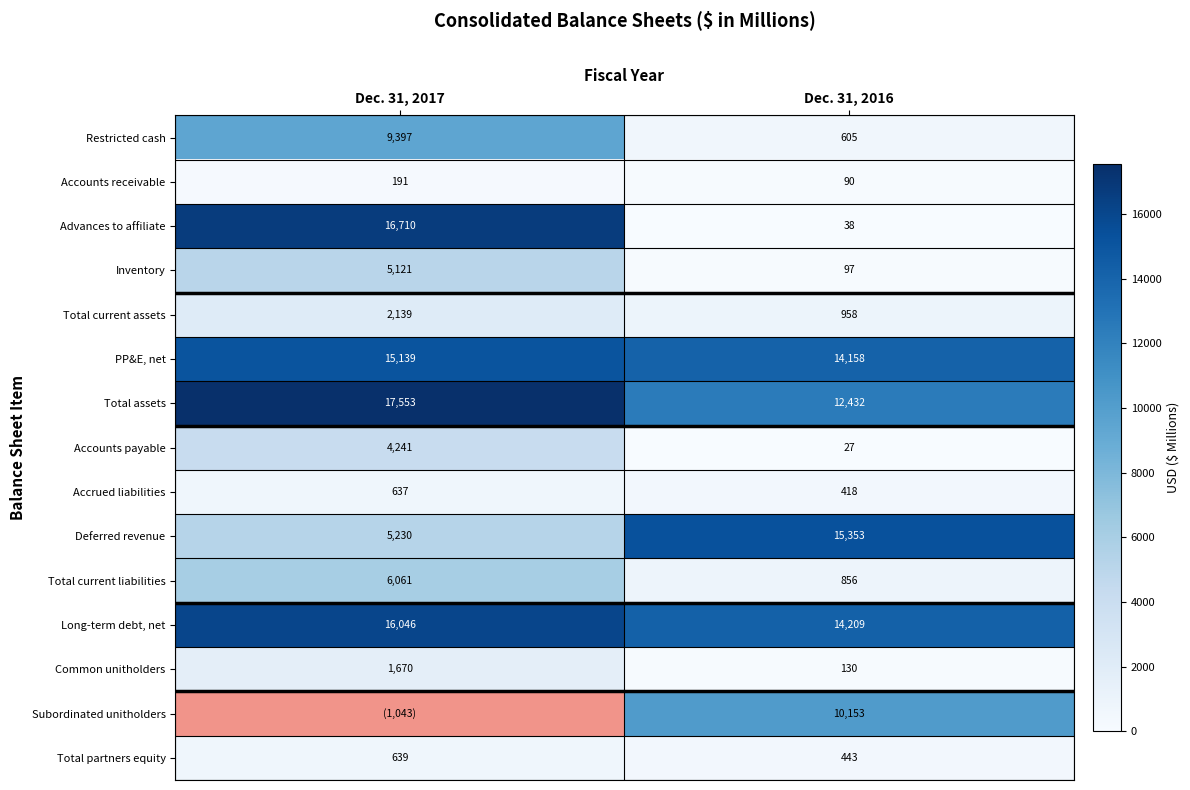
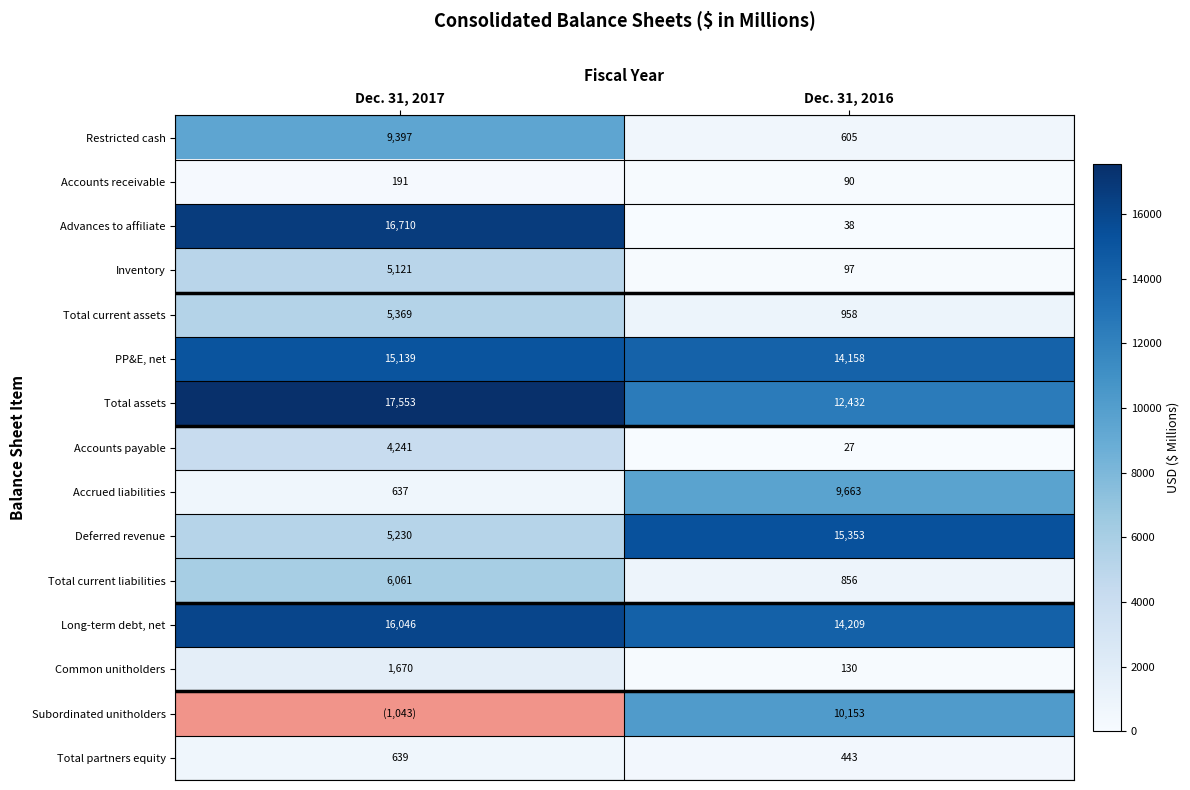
Total current assets, Dec. 31, 2017: 2,139 -> 5,369
Accrued liabilities, Dec. 31, 2016: 418 -> 9,663
